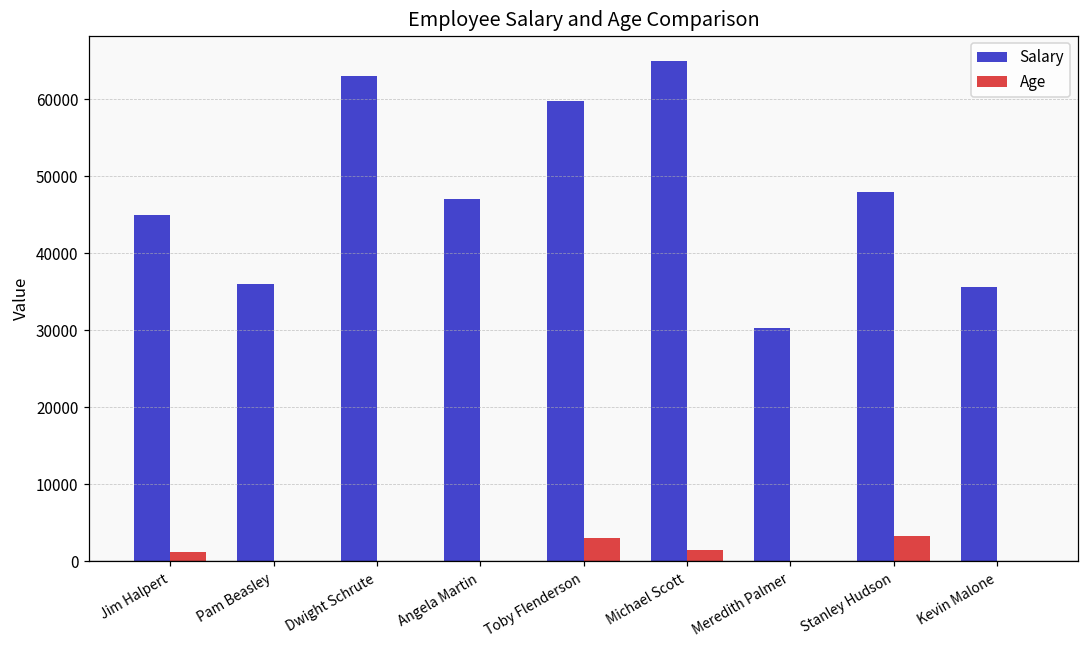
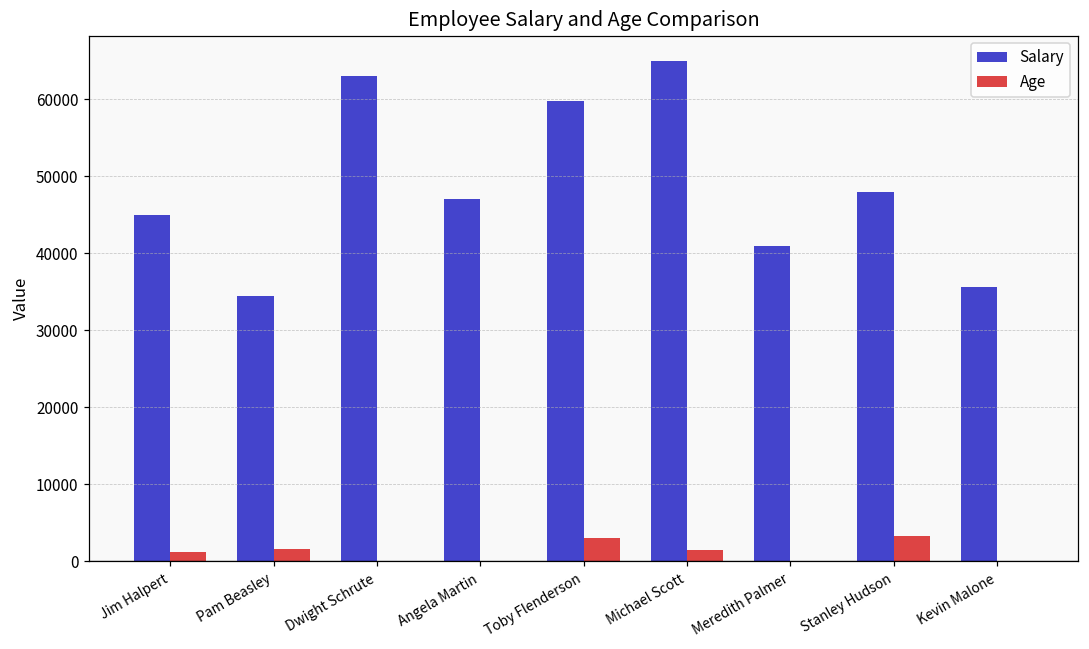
Salary, Pam Beasley: 36000 -> 34000
Age, Pam Beasley: 0 -> 2000
Salary, Meredith Palmer: 30000 -> 41000
